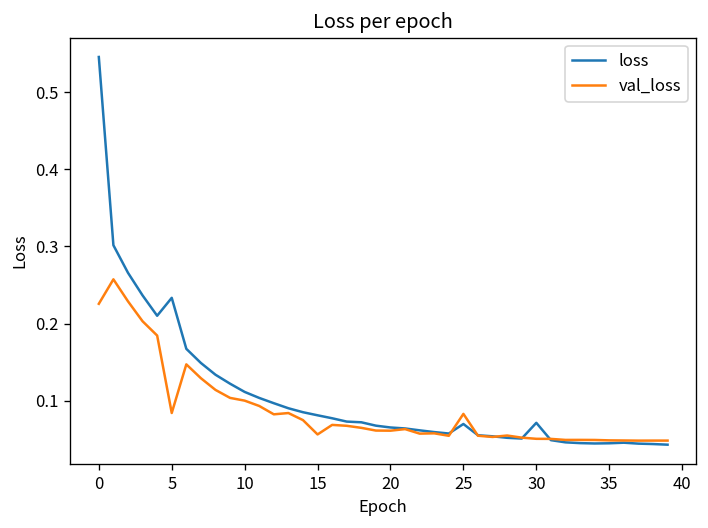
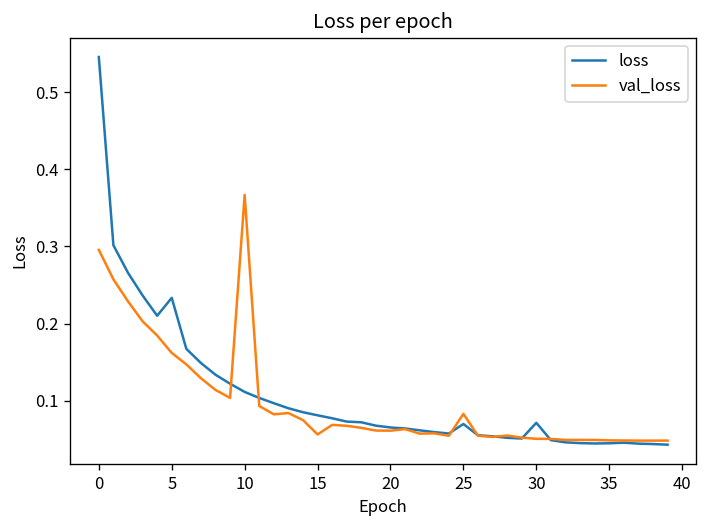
val_loss, 0: 0.23 -> 0.30
val_loss, 5: 0.08 -> 0.16
val_loss, 10: 0.10 -> 0.37
